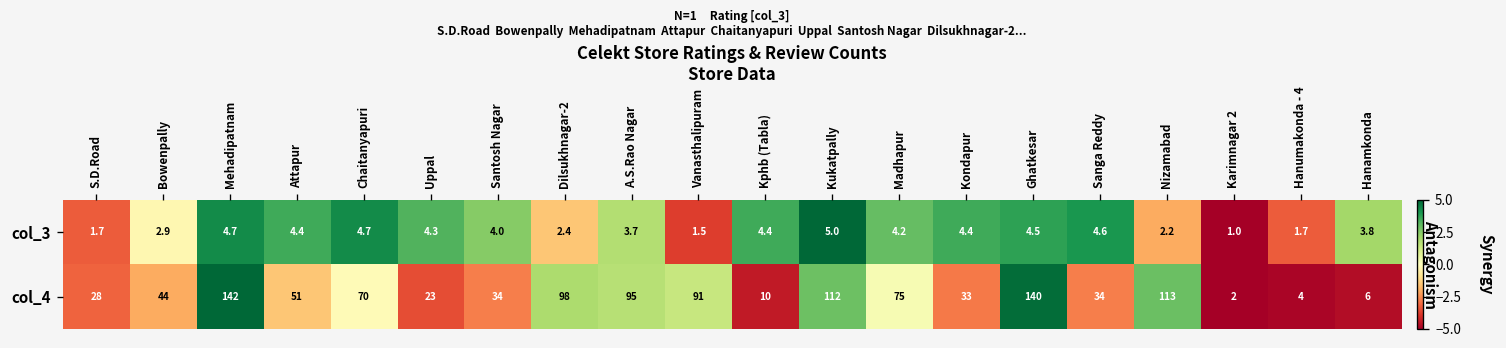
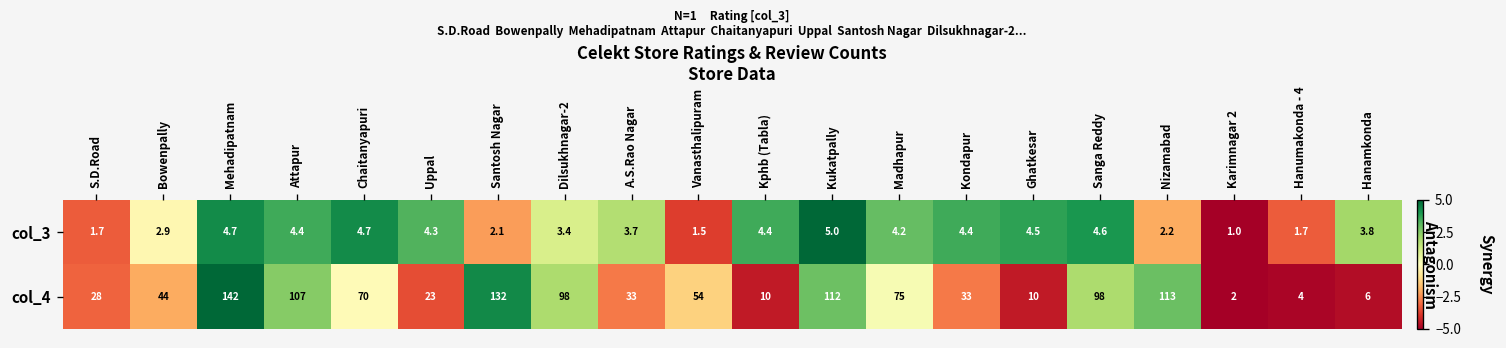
col_3, Santosh Nagar: 4.0 -> 2.1
col_3, Dilsukhnagar-2: 2.4 -> 3.4
col_4, Attapur: 51 -> 107
col_4, Santosh Nagar: 34 -> 132
col_4, A.S.Rao Nagar: 95 -> 33
col_4, Vanasthalipuram: 91 -> 54
col_4, Ghatkesar: 140 -> 10
col_4, Sanga Reddy: 34 -> 98
